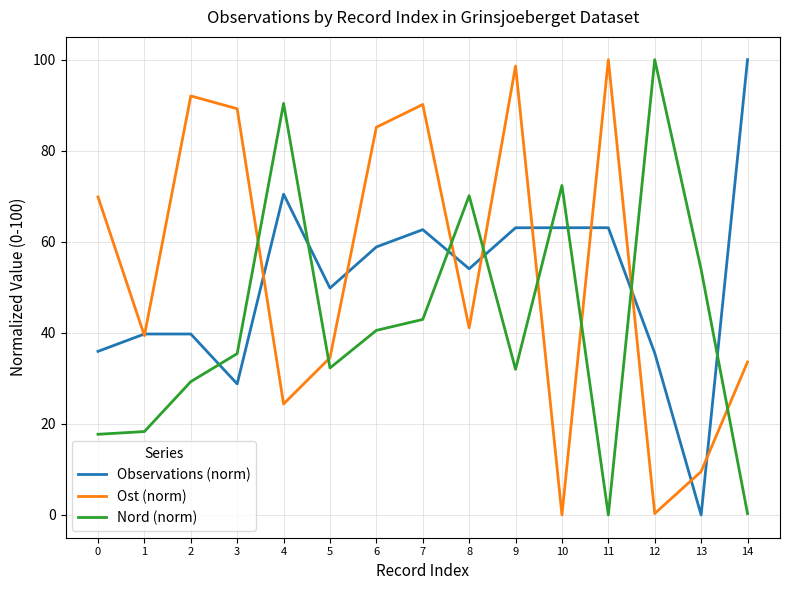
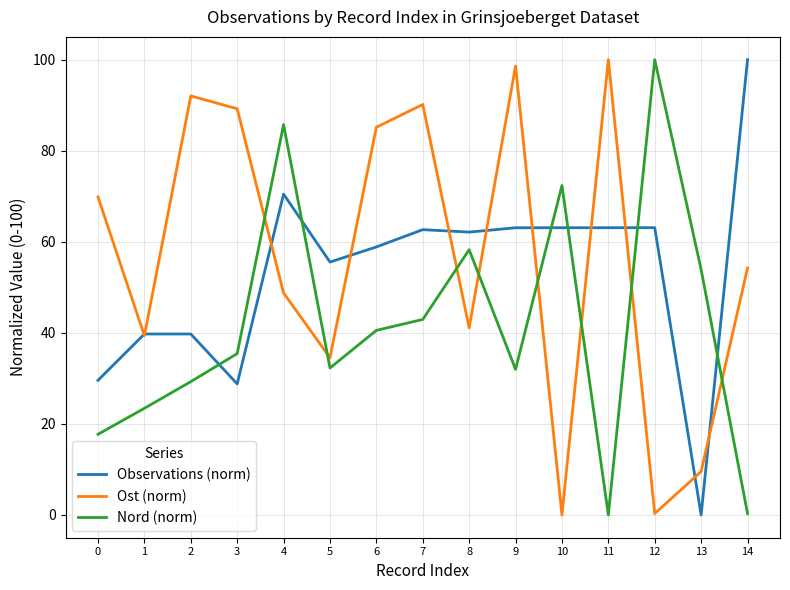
Observations (norm), 0: 36 -> 30
Nord (norm), 1: 18 -> 23
Ost (norm), 4: 24 -> 49
Nord (norm), 4: 90 -> 86
Observations (norm), 5: 50 -> 56
Observations (norm), 8: 54 -> 62
Nord (norm), 8: 70 -> 58
Observations (norm), 12: 36 -> 63
Ost (norm), 14: 34 -> 54
